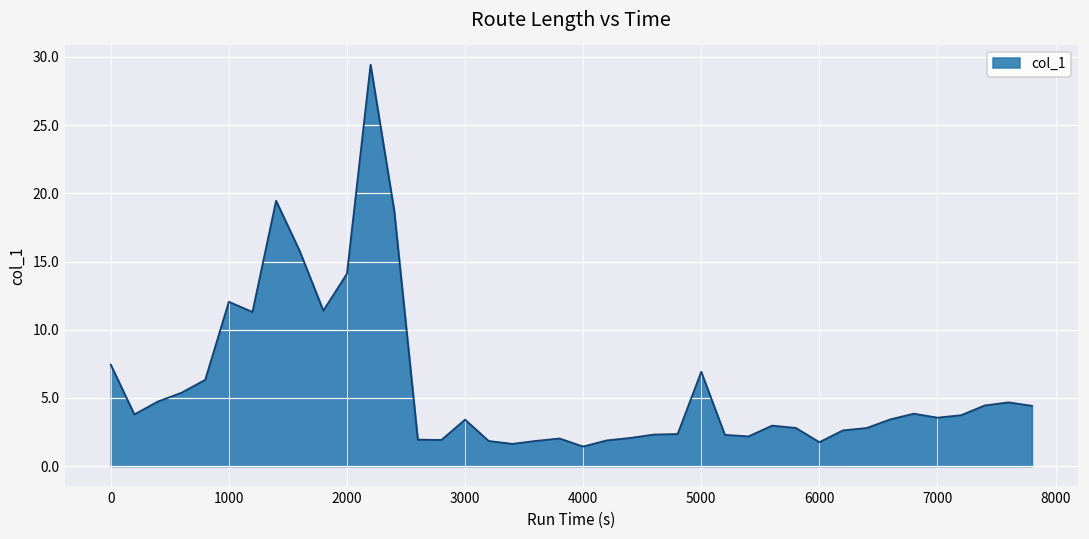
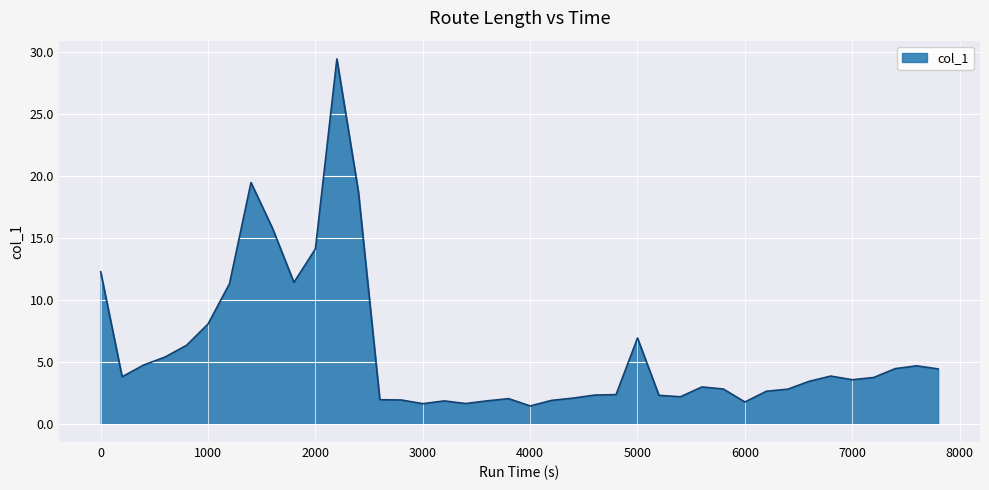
0: 7.4 -> 12.3
1000: 12.0 -> 8.0
3000: 3.4 -> 1.6
